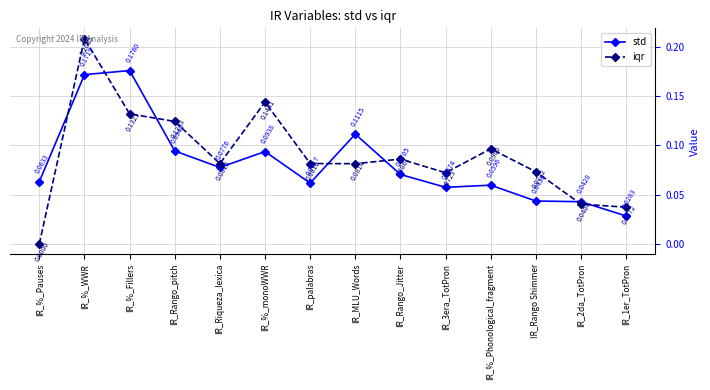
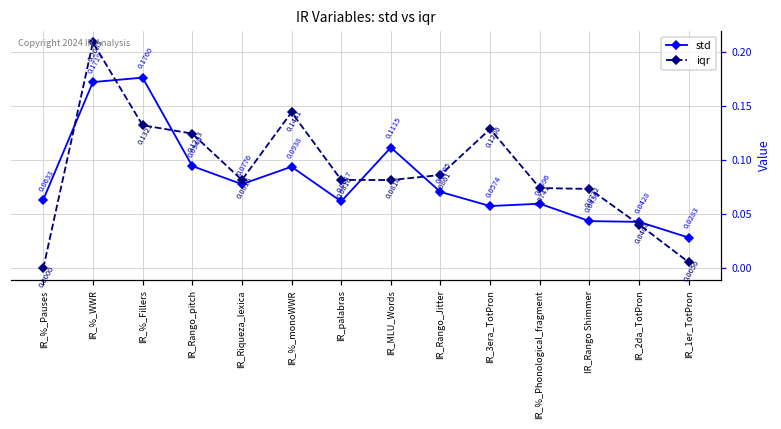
iqr, IR_3era_TotPron: 0.0723 -> 0.1286
iqr, IR_%_Phonological_fragment: 0.0966 -> 0.0741
iqr, IR_1er_TotPron: 0.0372 -> 0.0056
